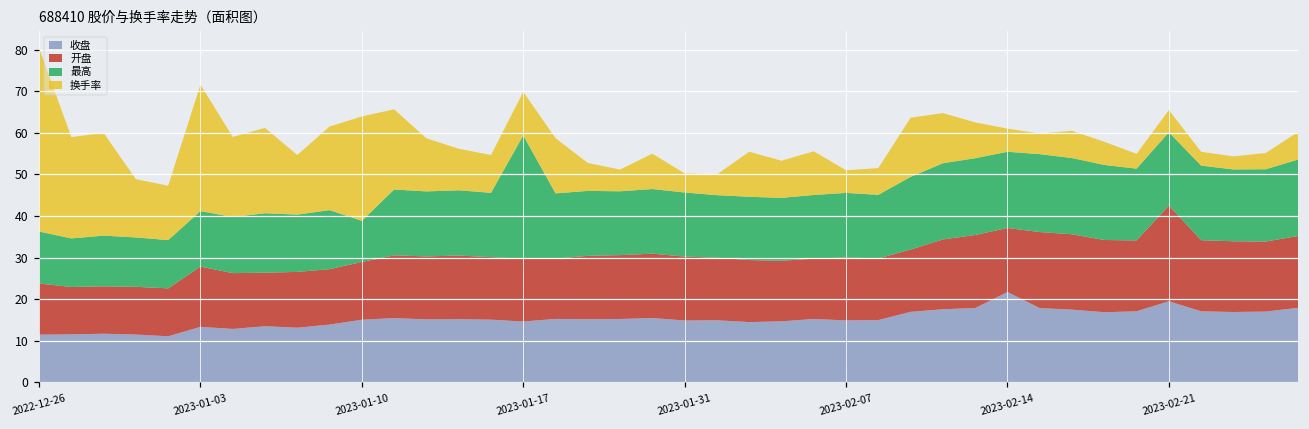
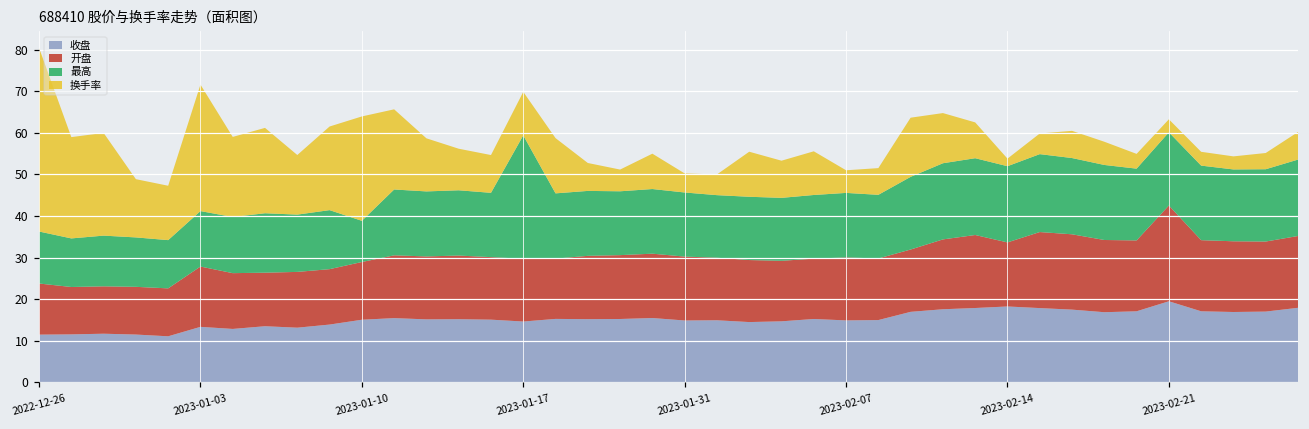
收盘, 2023-02-14: 22 -> 18
换手率, 2023-02-14: 6 -> 2
换手率, 2023-02-21: 5 -> 3
